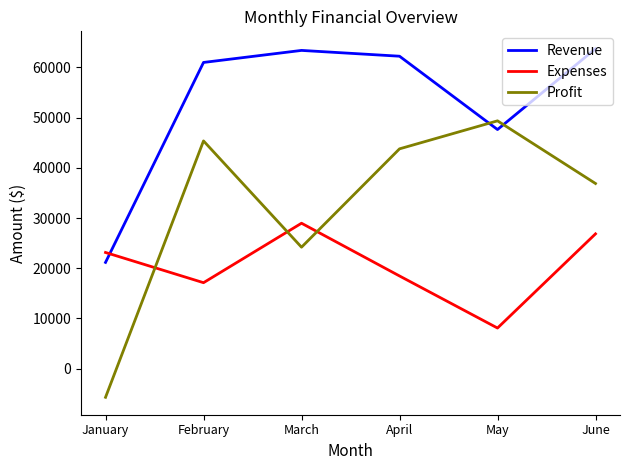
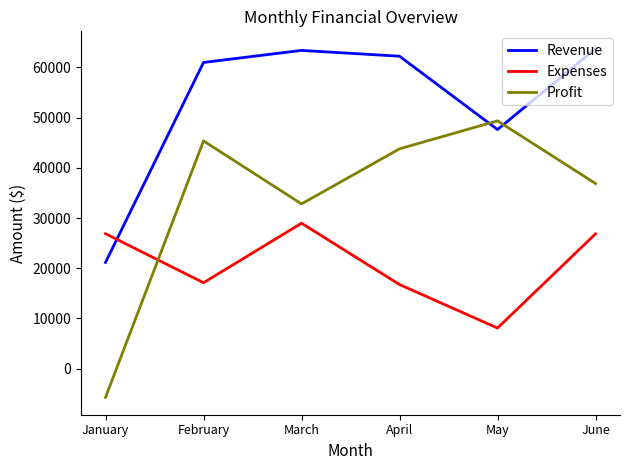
Expenses, January: 23000 -> 27000
Profit, March: 24000 -> 33000
Expenses, April: 18000 -> 17000
